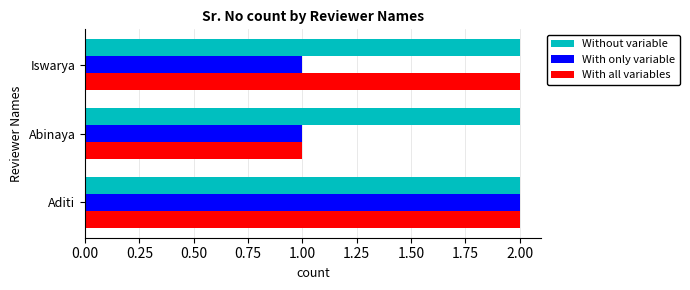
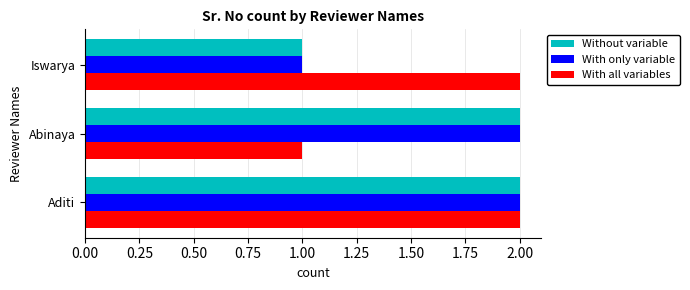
Without variable, Iswarya: 2 -> 1
With only variable, Abinaya: 1 -> 2
